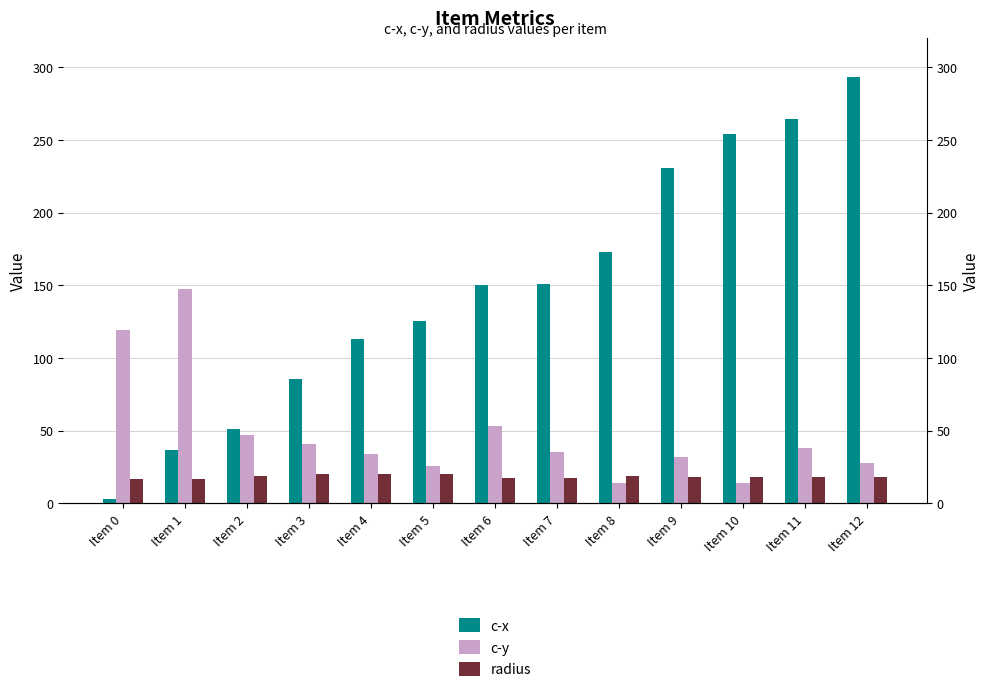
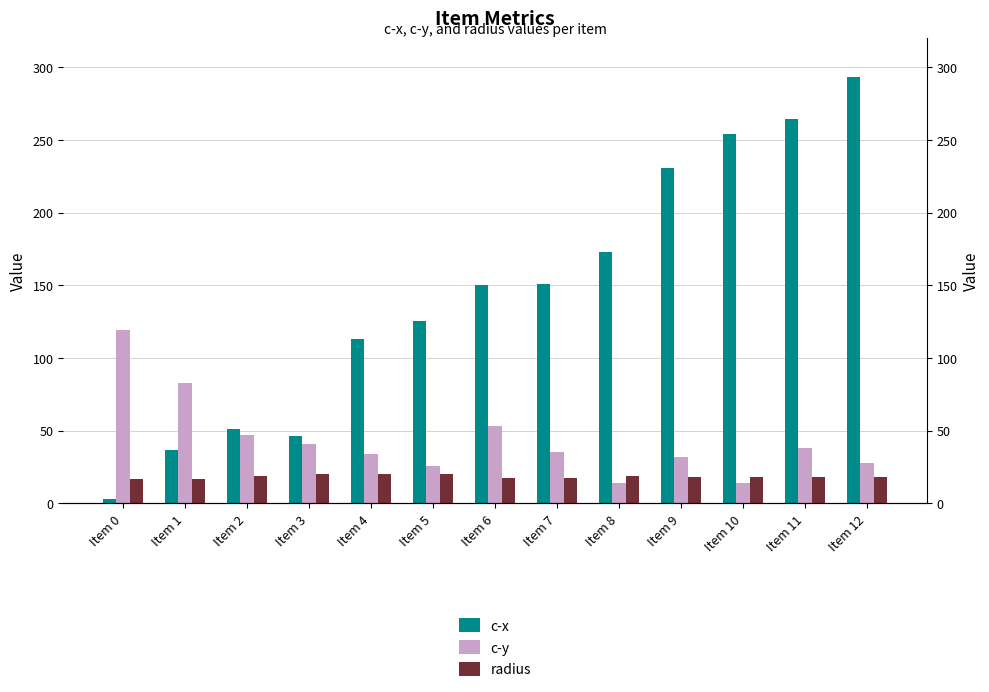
c-y, Item 1: 147 -> 83
c-x, Item 3: 86 -> 46
